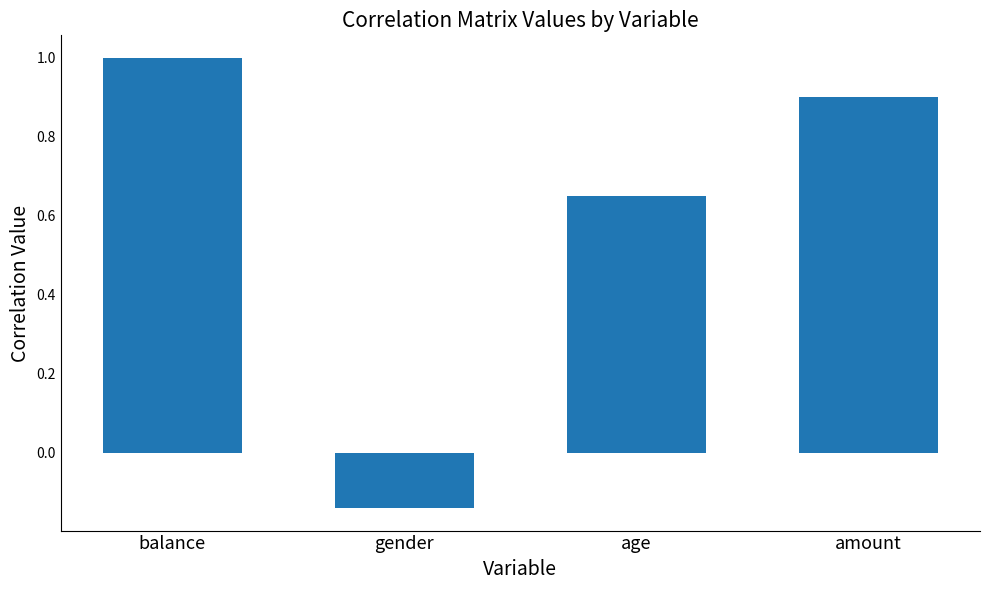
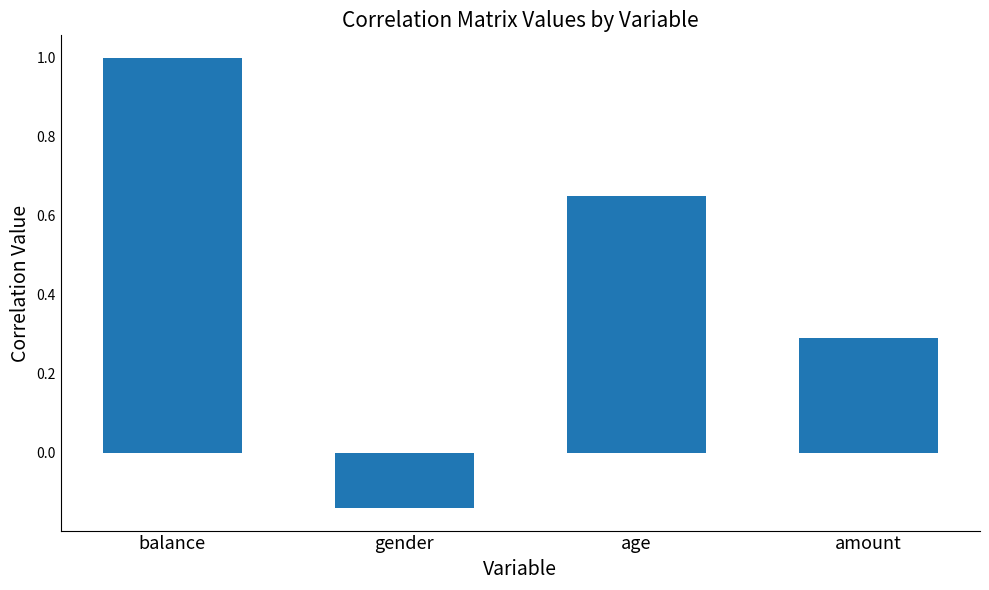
amount: 0.90 -> 0.29
